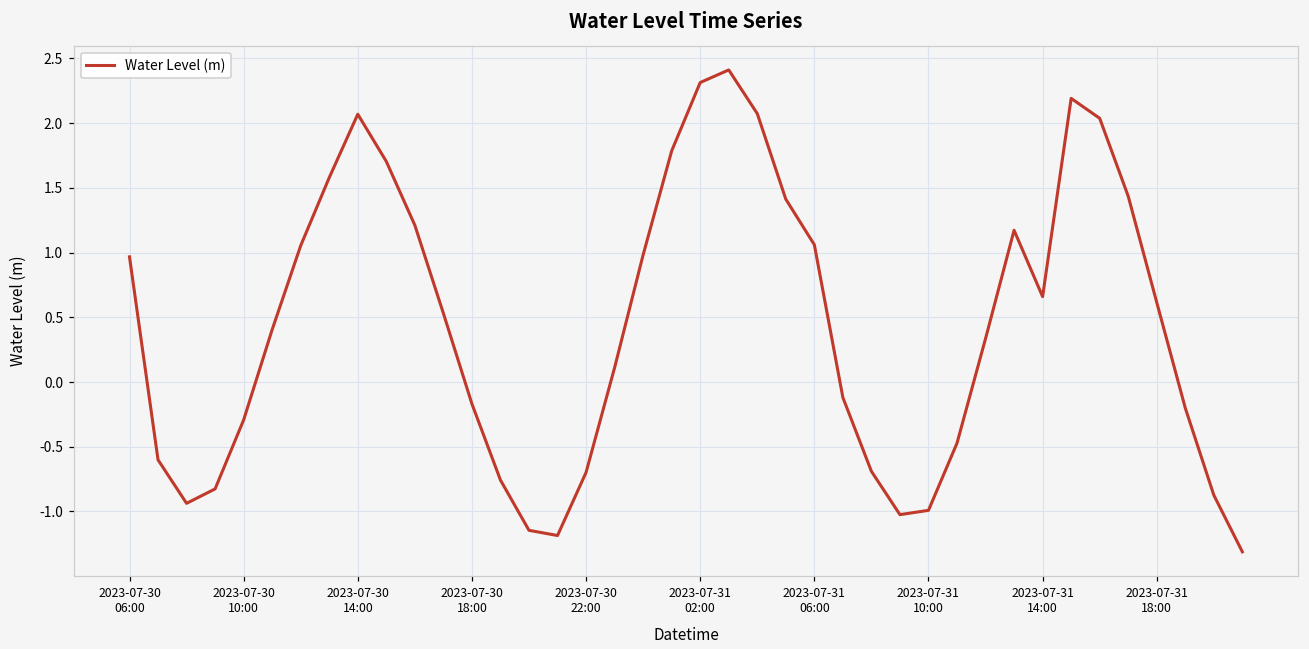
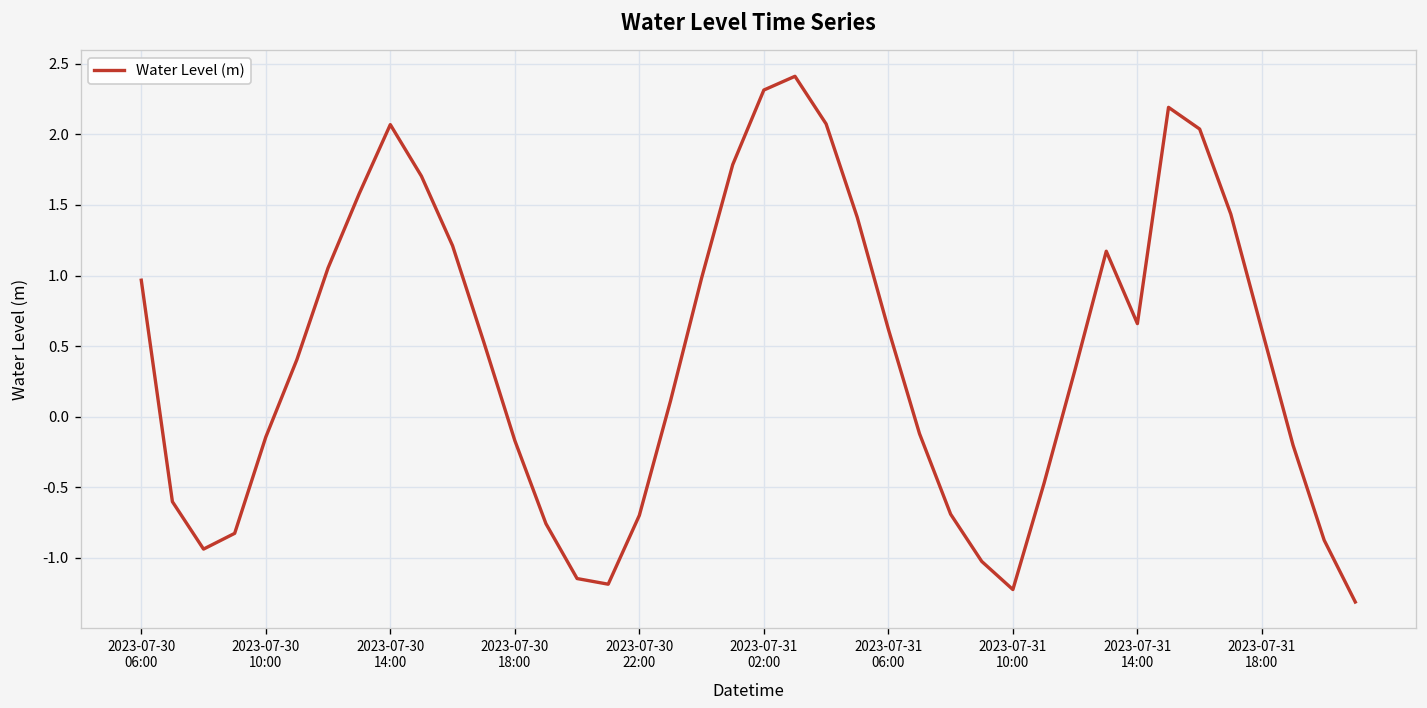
2023-07-30 10:00: -0.29 -> -0.14
2023-07-31 06:00: 1.06 -> 0.62
2023-07-31 10:00: -0.99 -> -1.22
